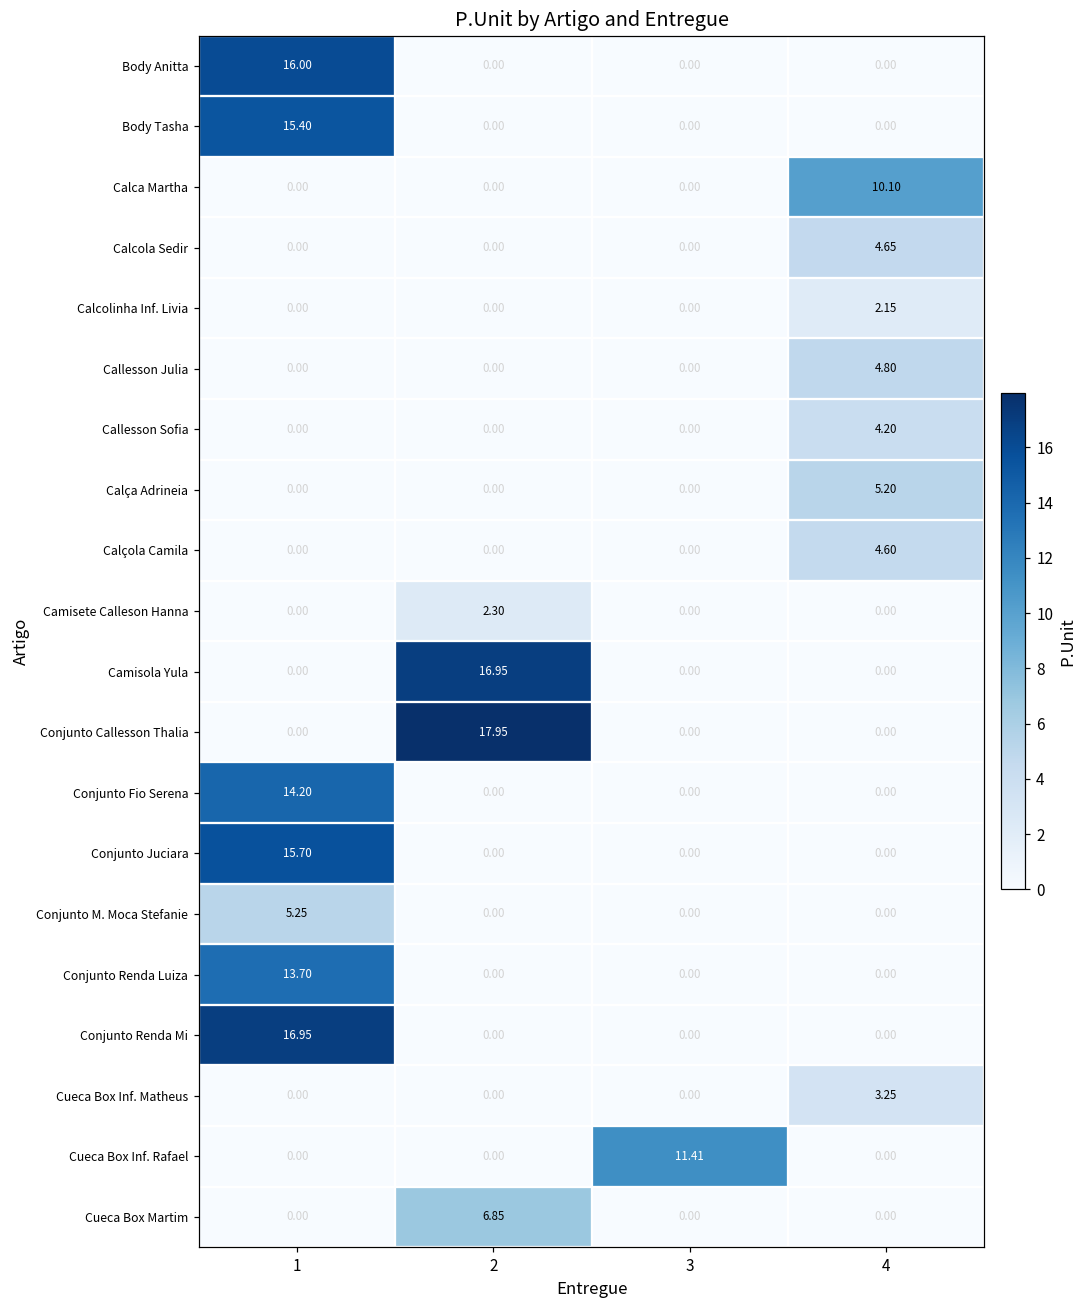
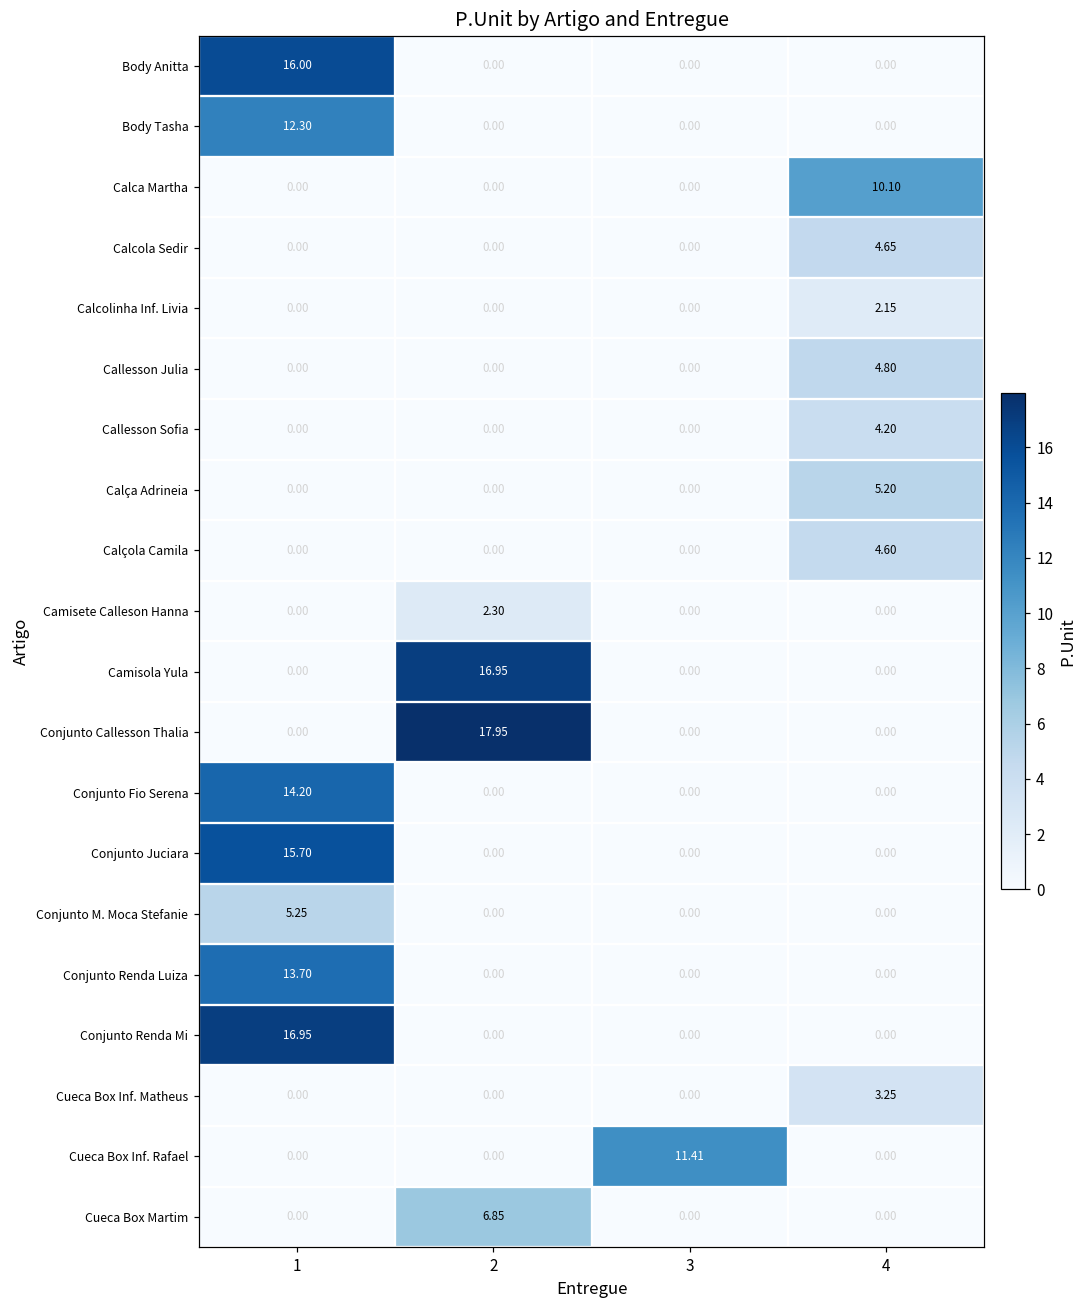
Body Tasha, 1: 15.40 -> 12.30
